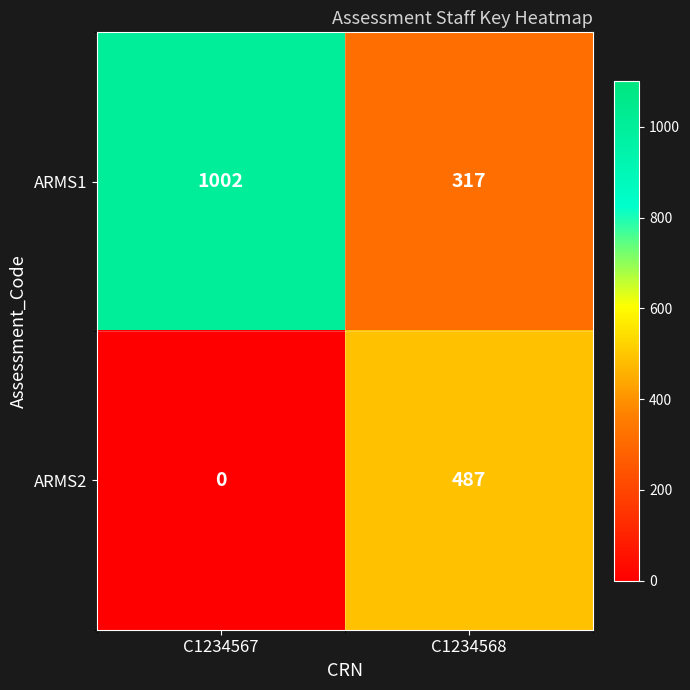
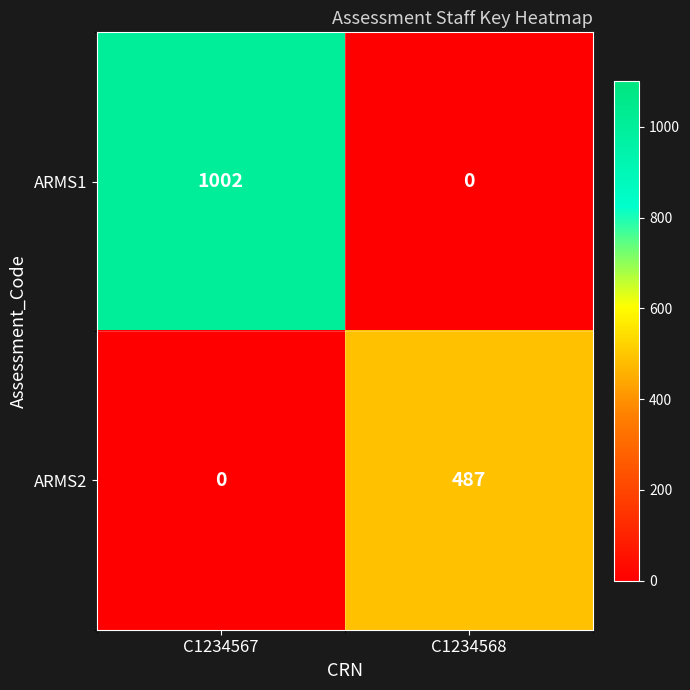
ARMS1, C1234568: 317 -> 0
